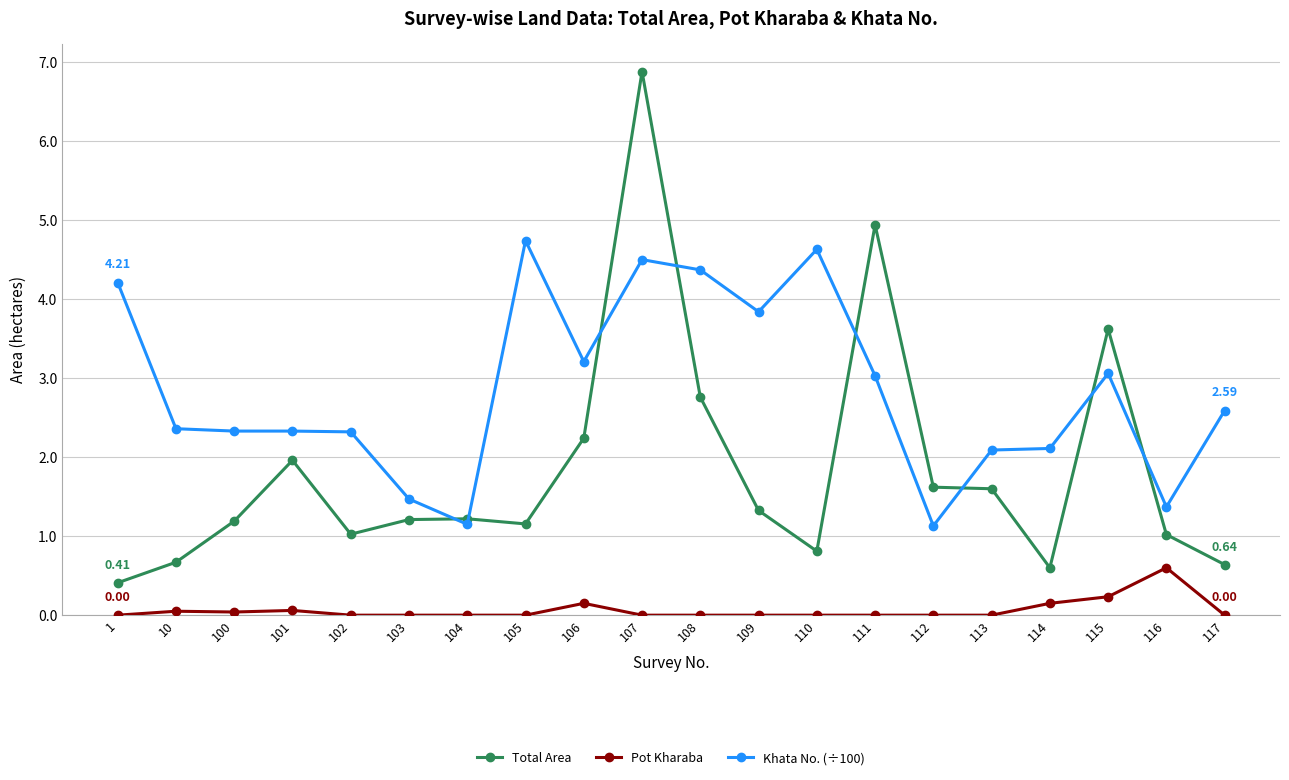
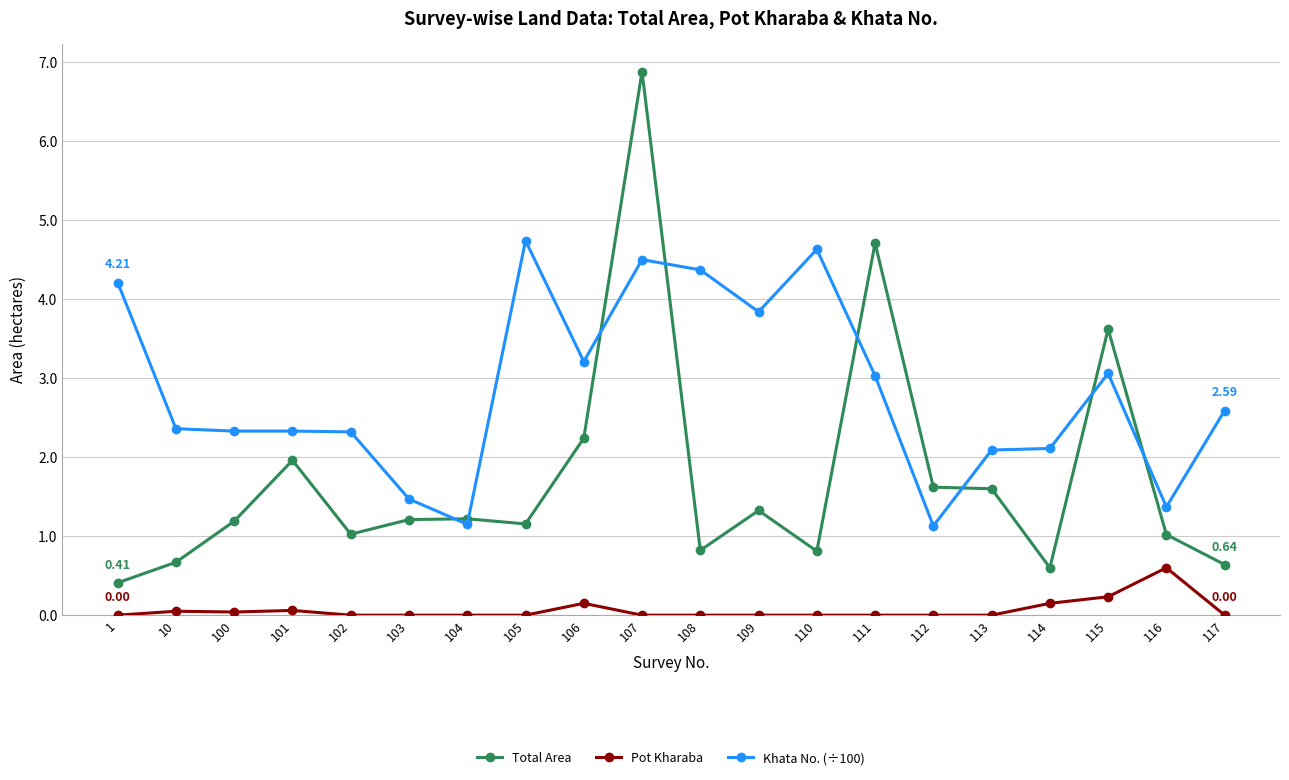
Total Area, 108: 2.8 -> 0.8
Total Area, 111: 4.9 -> 4.7
